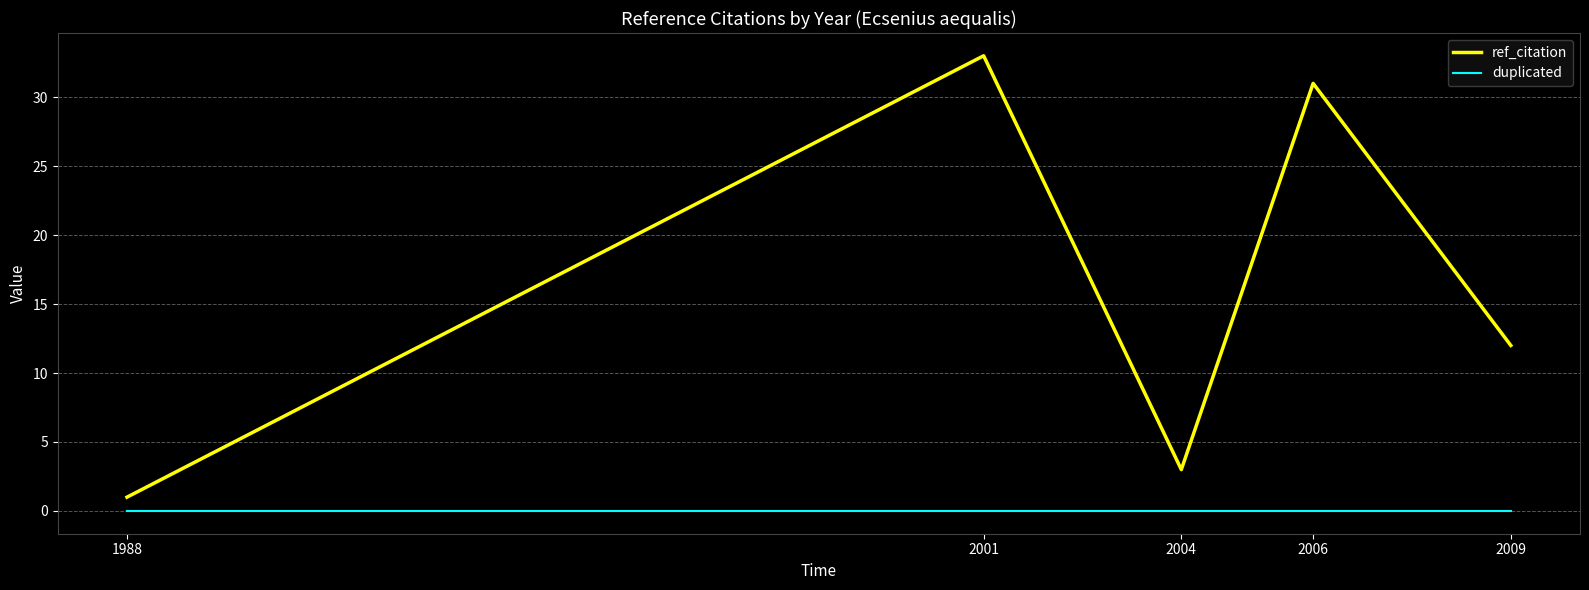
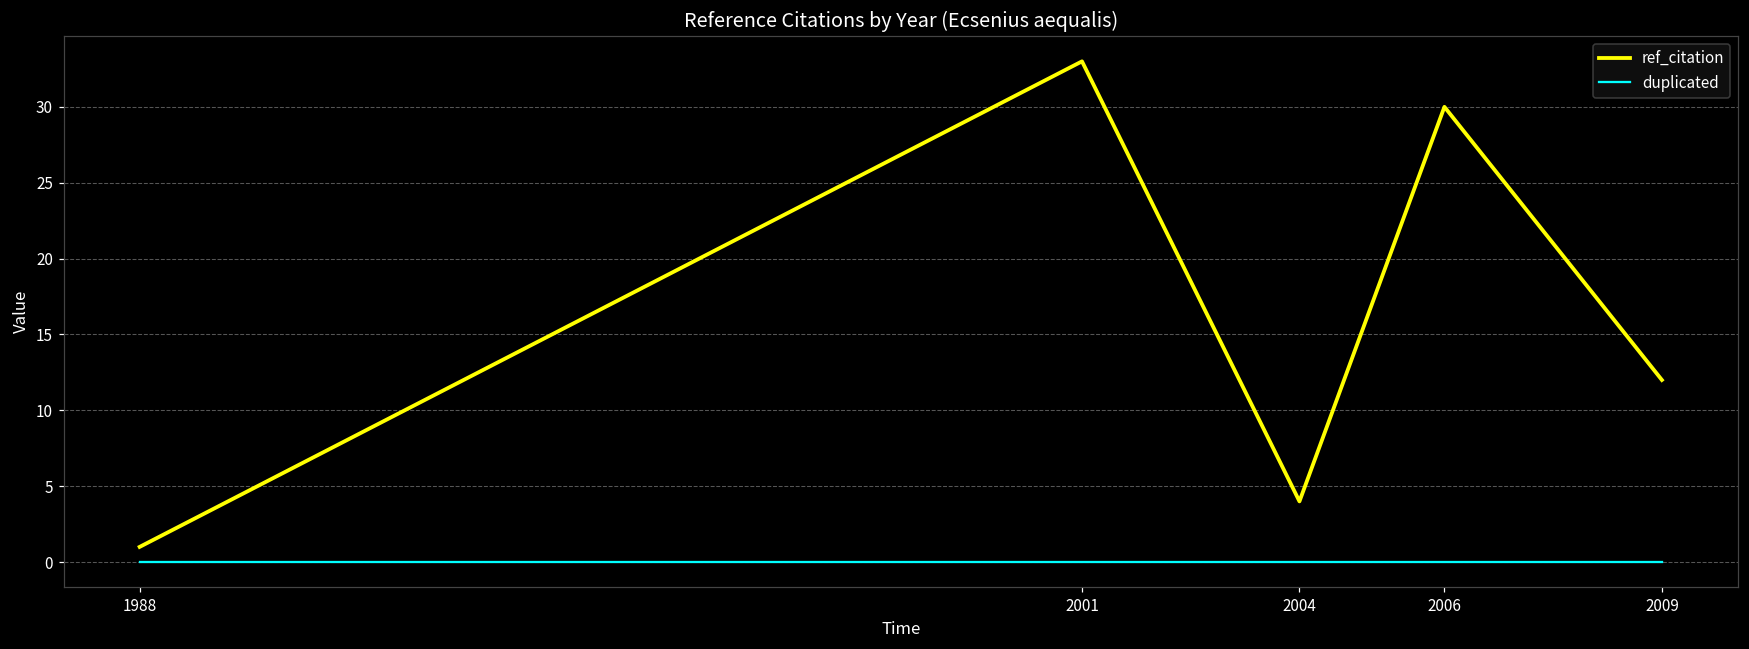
ref_citation, 2004: 3 -> 4
ref_citation, 2006: 31 -> 30
